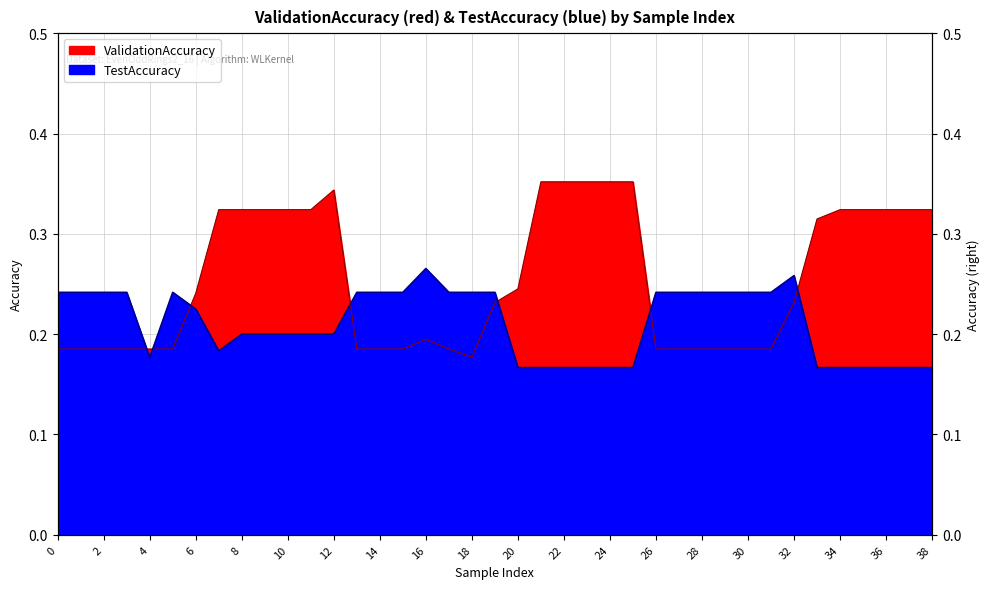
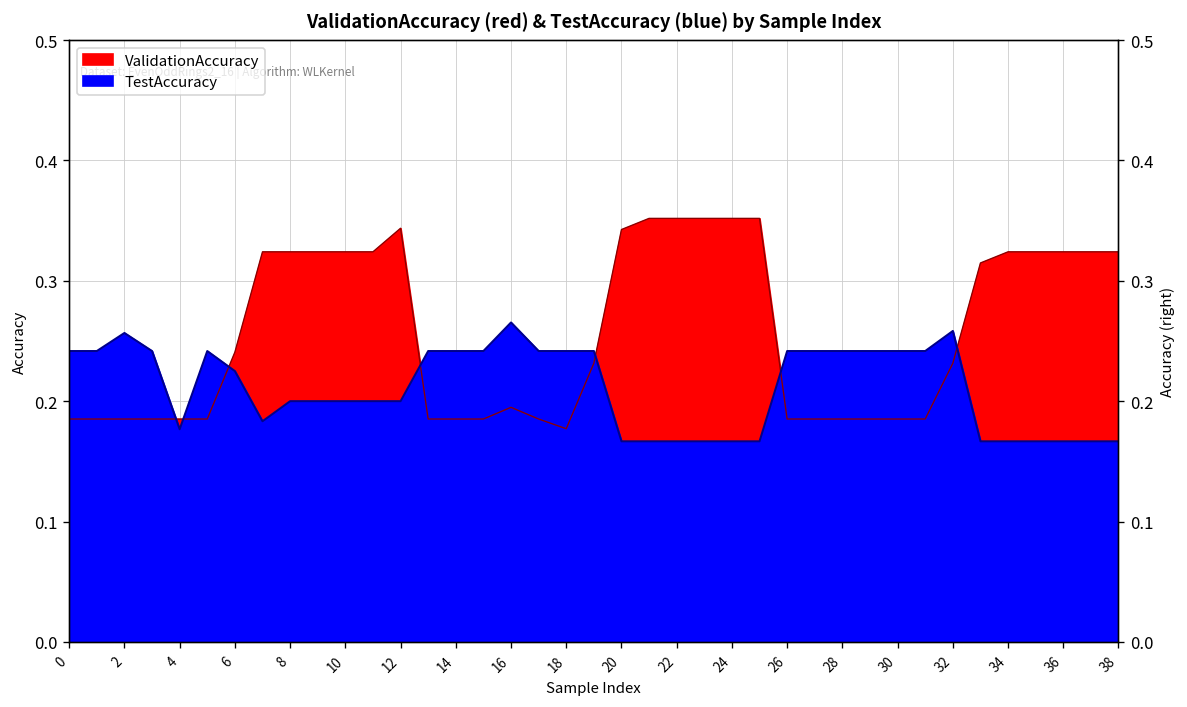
TestAccuracy, 2: 0.242 -> 0.257
ValidationAccuracy, 20: 0.245 -> 0.343
